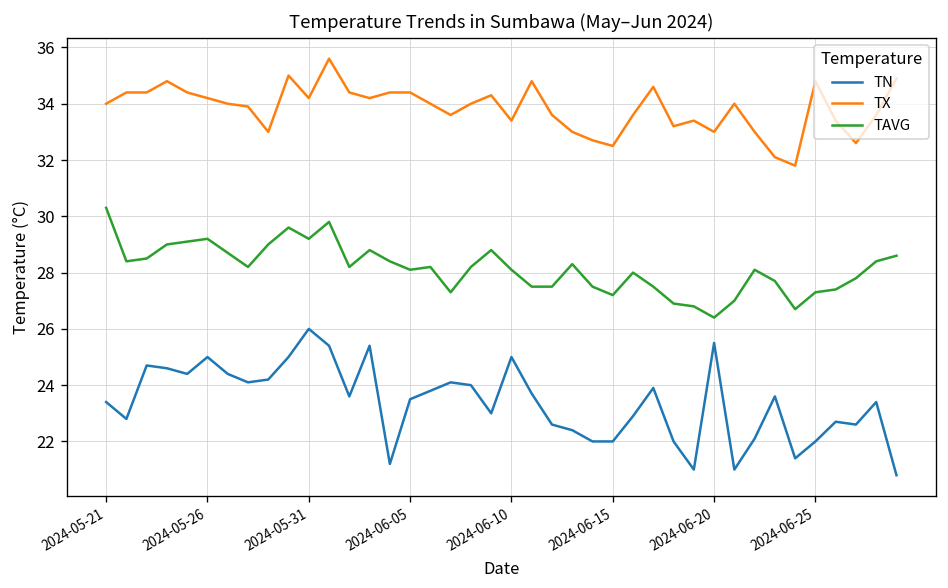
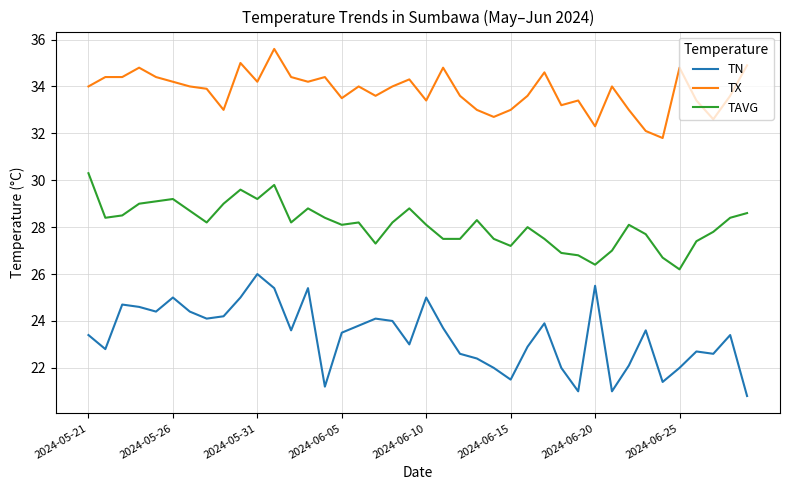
TX, 2024-06-05: 34.4 -> 33.5
TN, 2024-06-15: 22.0 -> 21.5
TX, 2024-06-15: 32.5 -> 33.0
TX, 2024-06-20: 33.0 -> 32.3
TAVG, 2024-06-25: 27.3 -> 26.2
